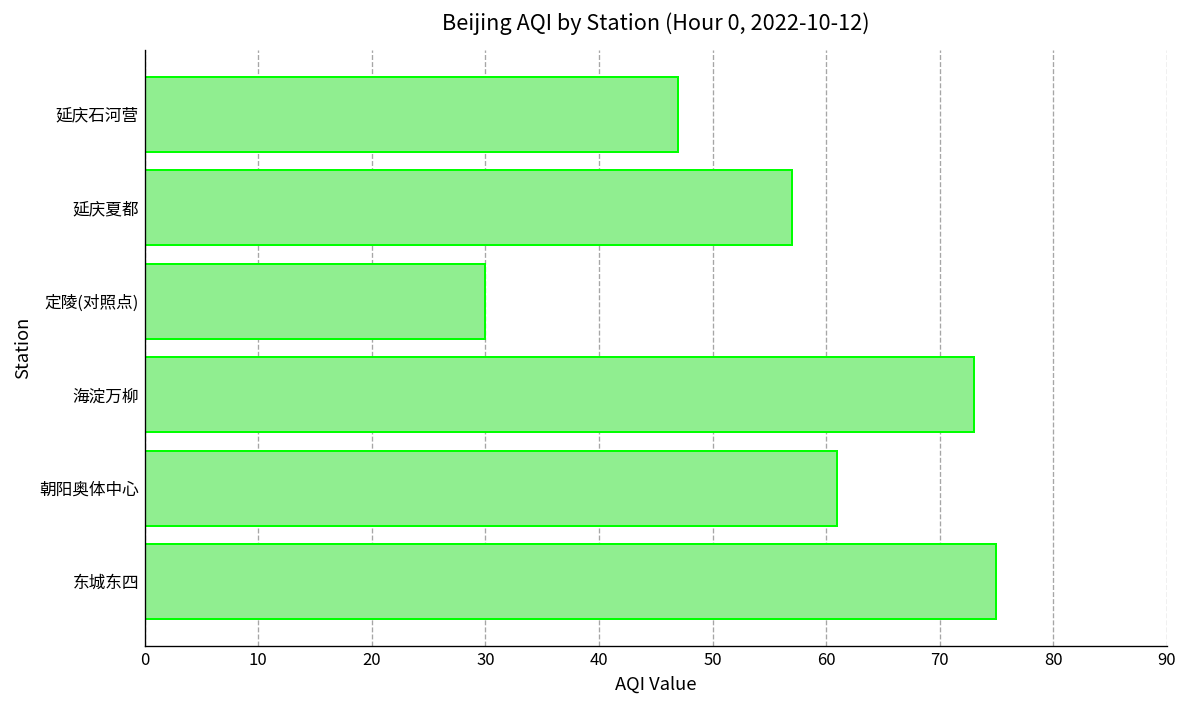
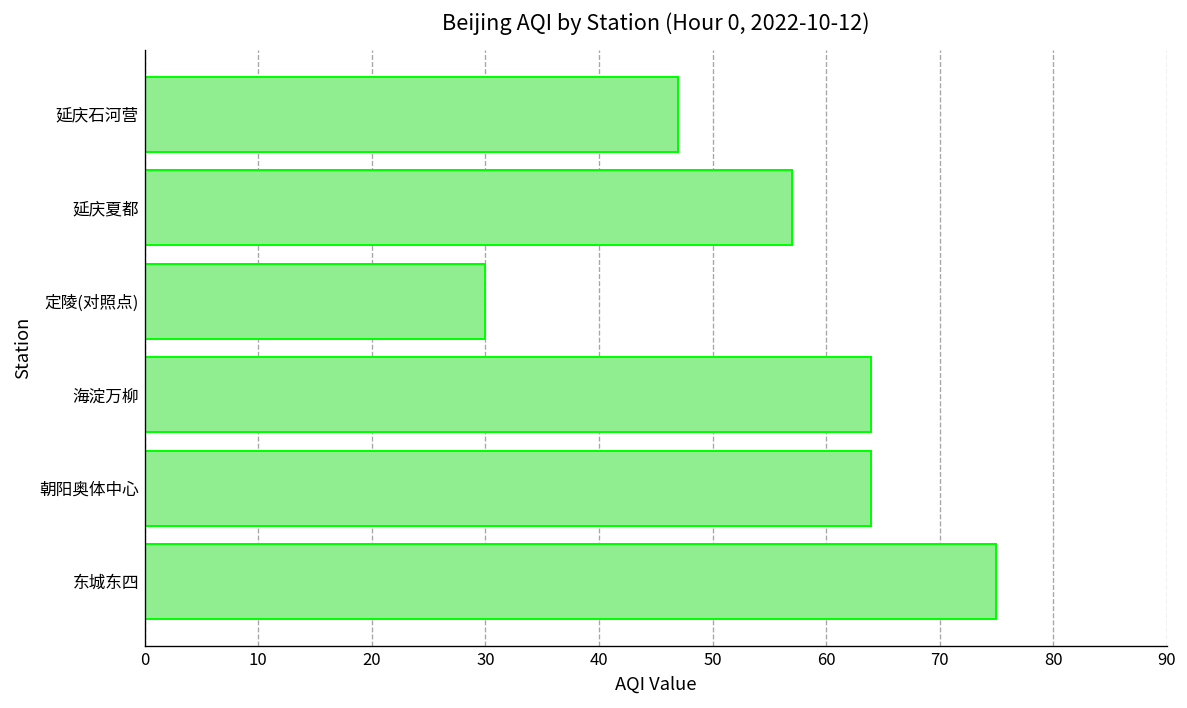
海淀万柳: 73 -> 64
朝阳奥体中心: 61 -> 64
